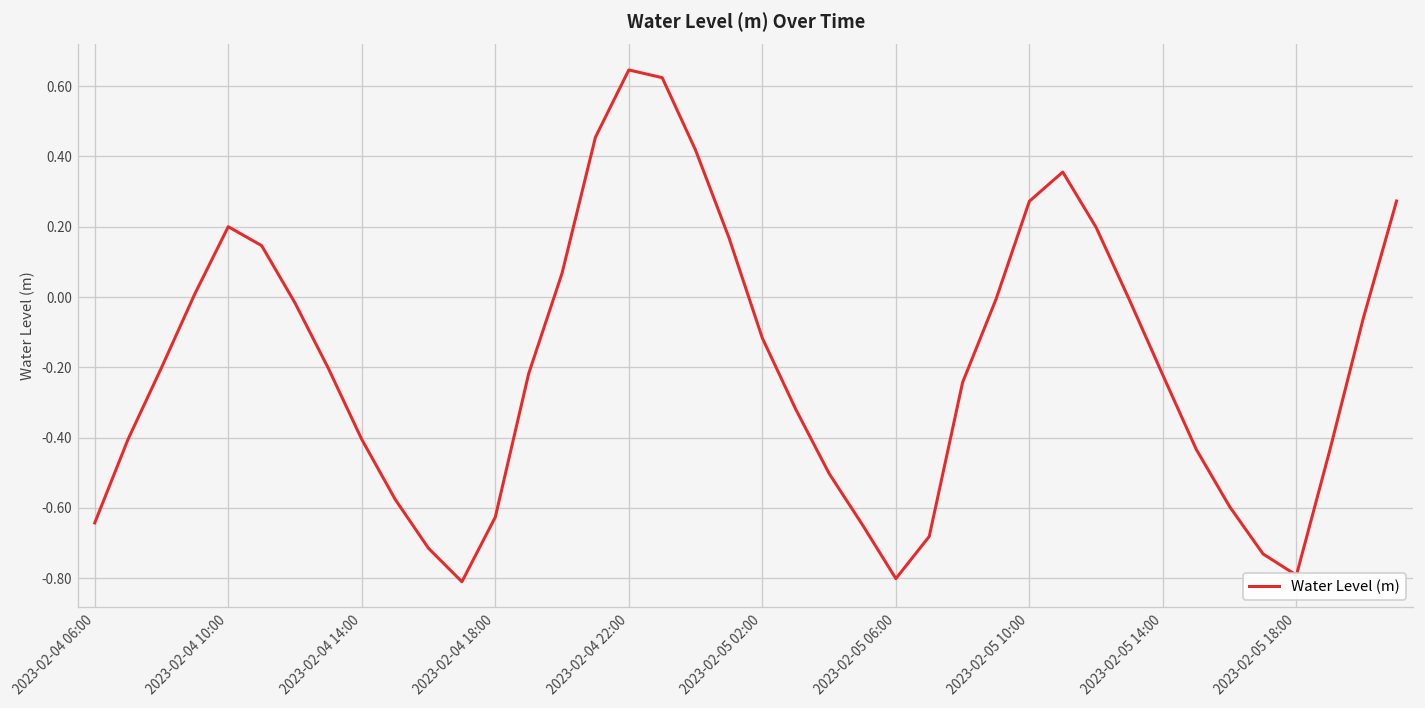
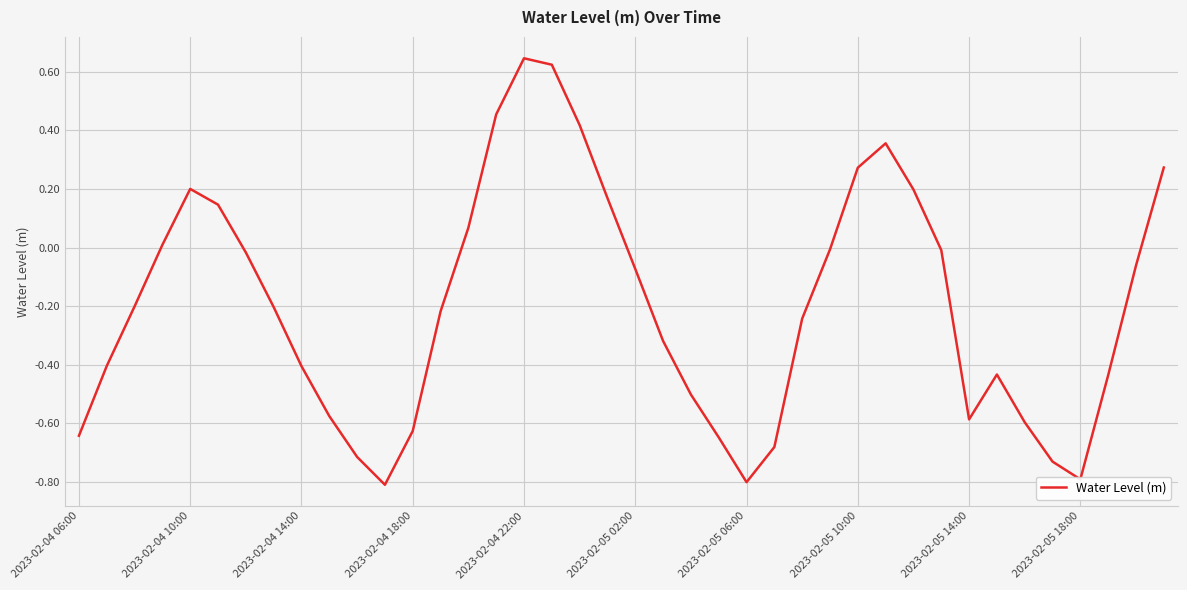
2023-02-05 02:00: -0.12 -> -0.07
2023-02-05 14:00: -0.22 -> -0.59
